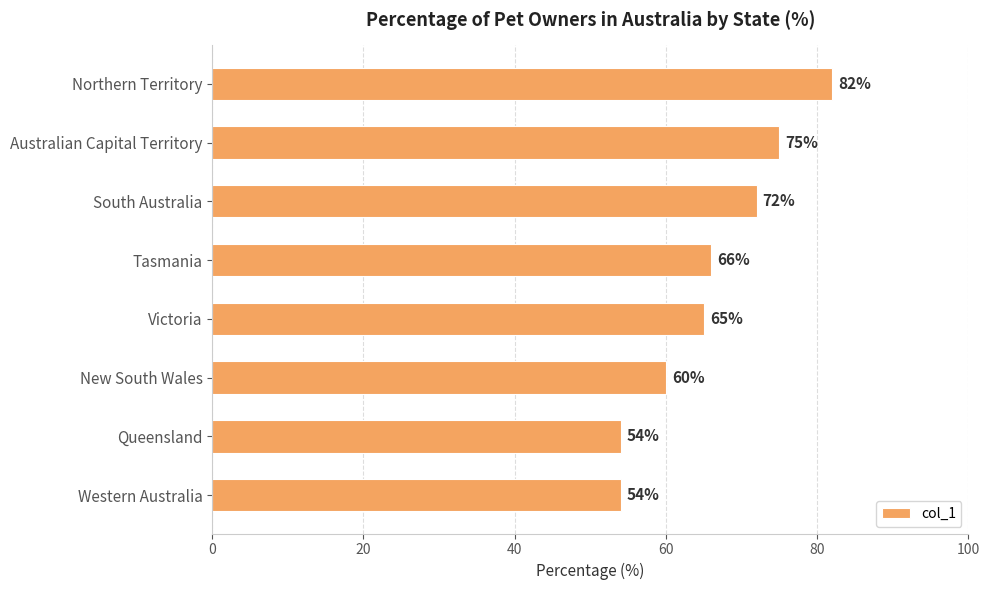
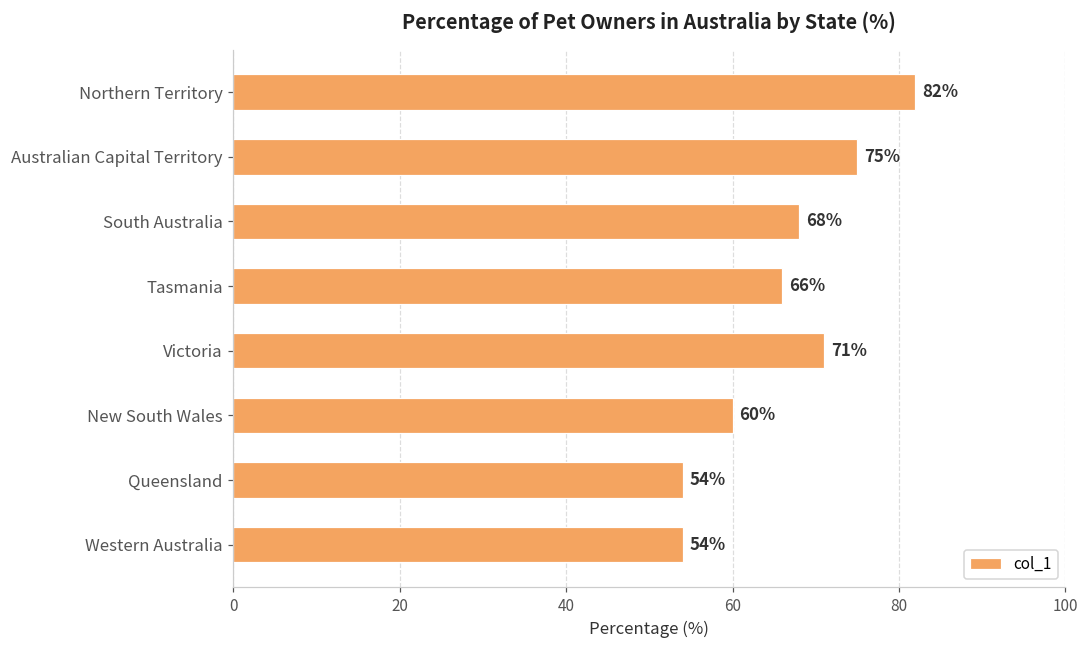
South Australia: 72% -> 68%
Victoria: 65% -> 71%
